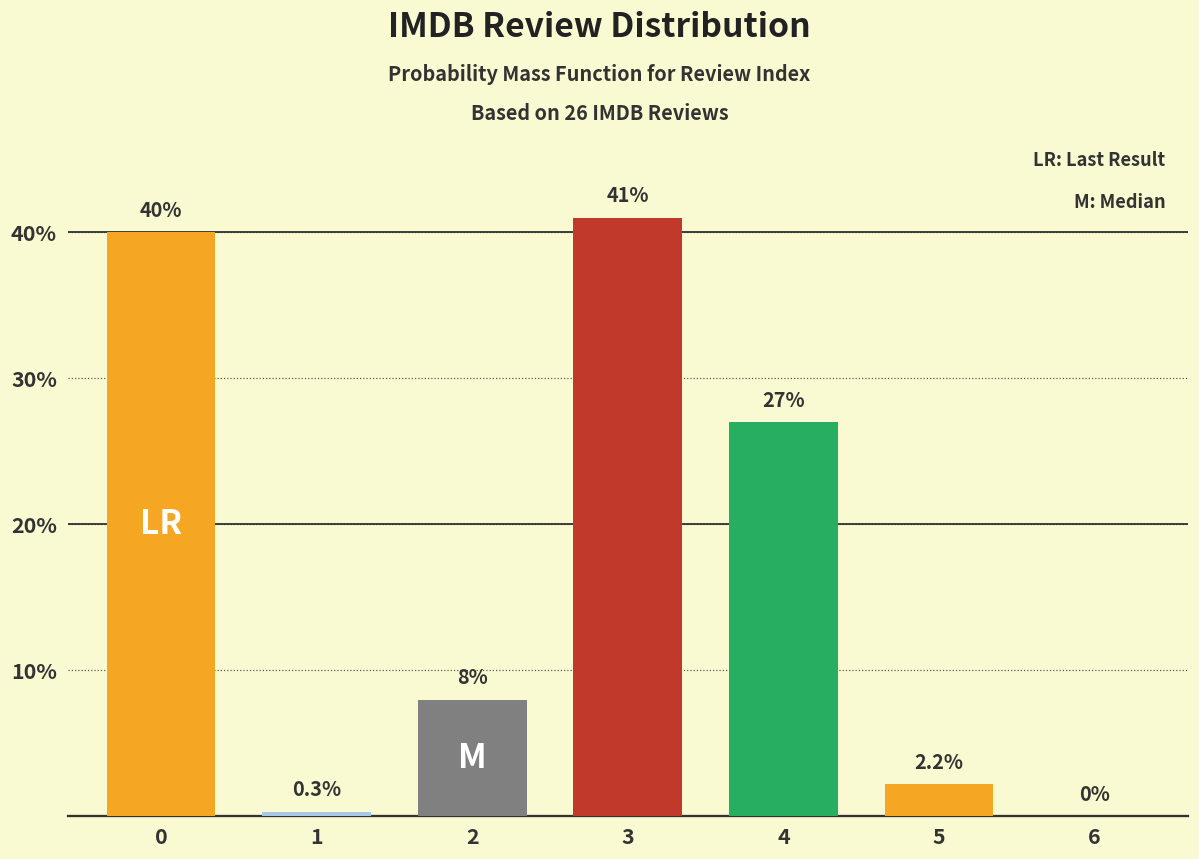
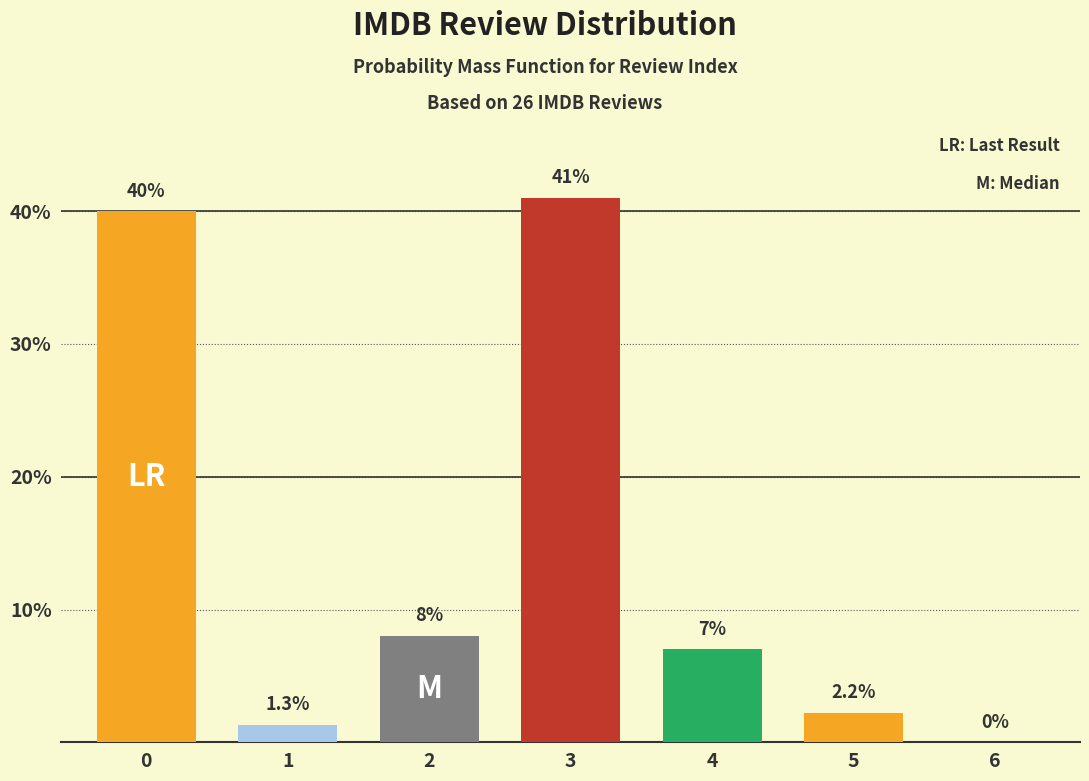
1: 0.3% -> 1.3%
4: 27% -> 7%
